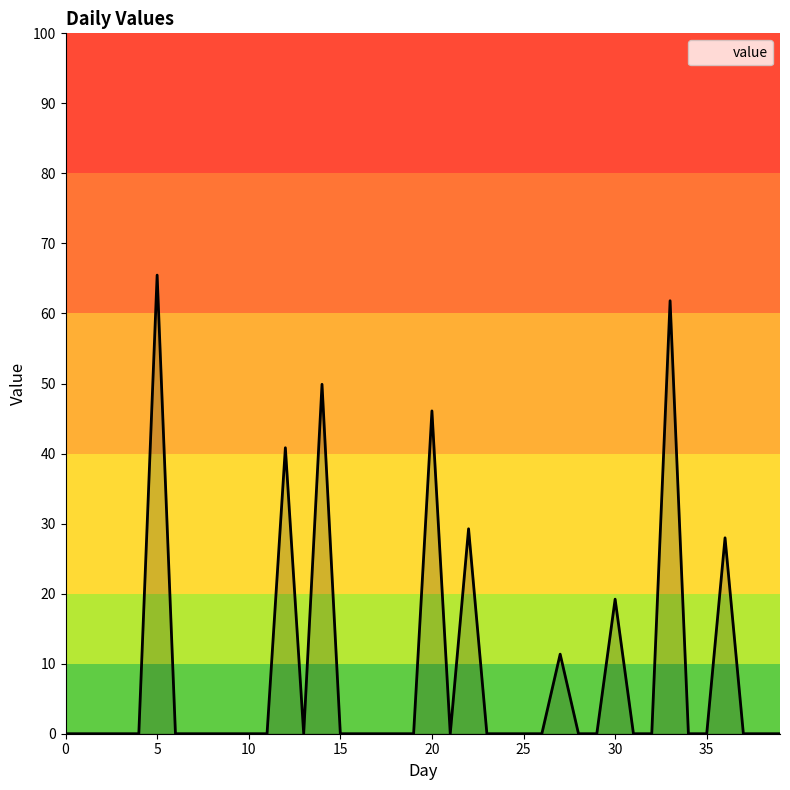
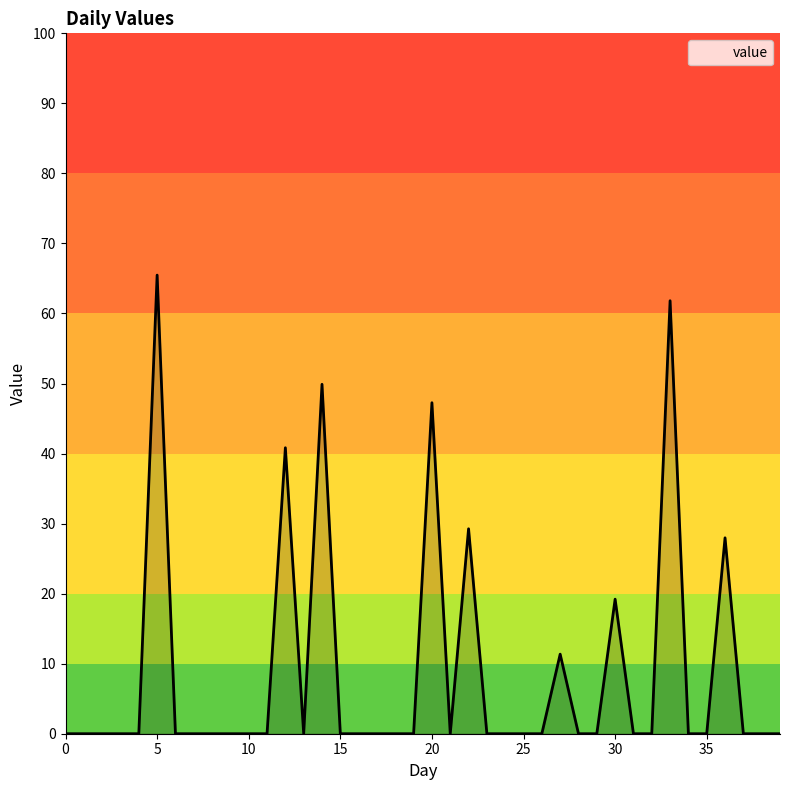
20: 46 -> 47
